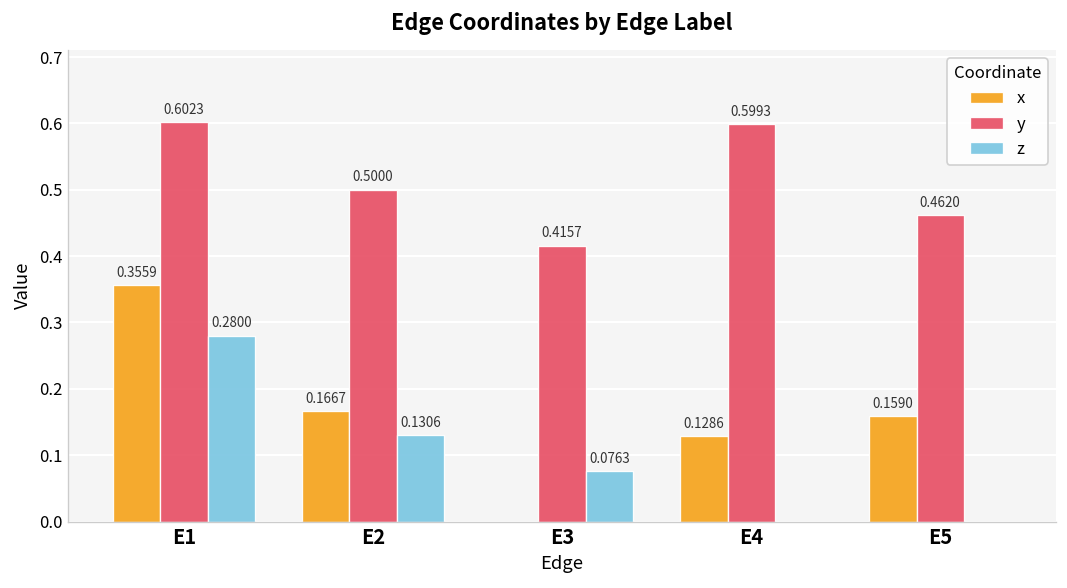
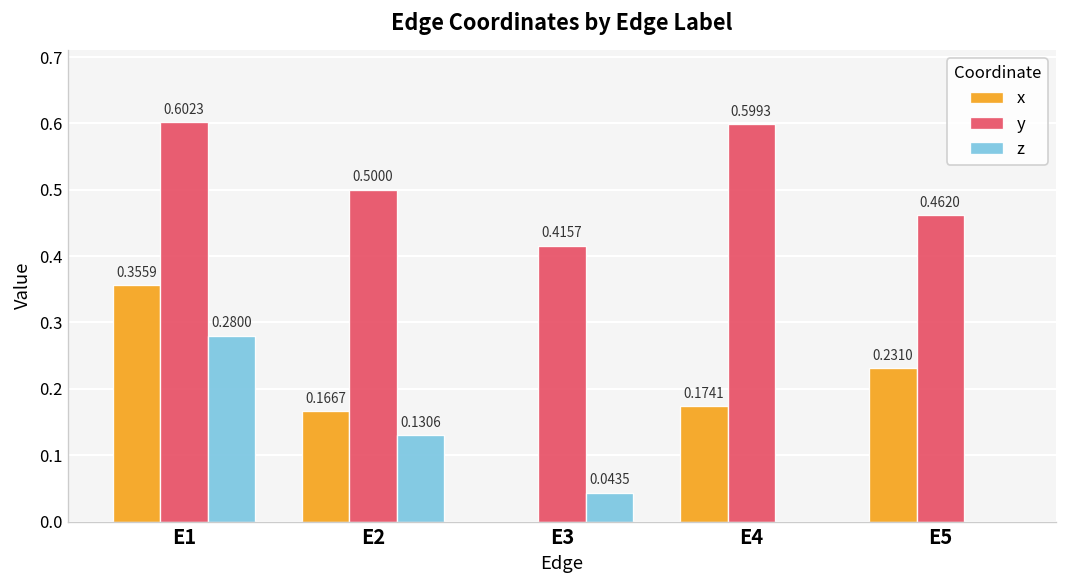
z, E3: 0.0763 -> 0.0435
x, E4: 0.1286 -> 0.1741
x, E5: 0.1590 -> 0.2310
